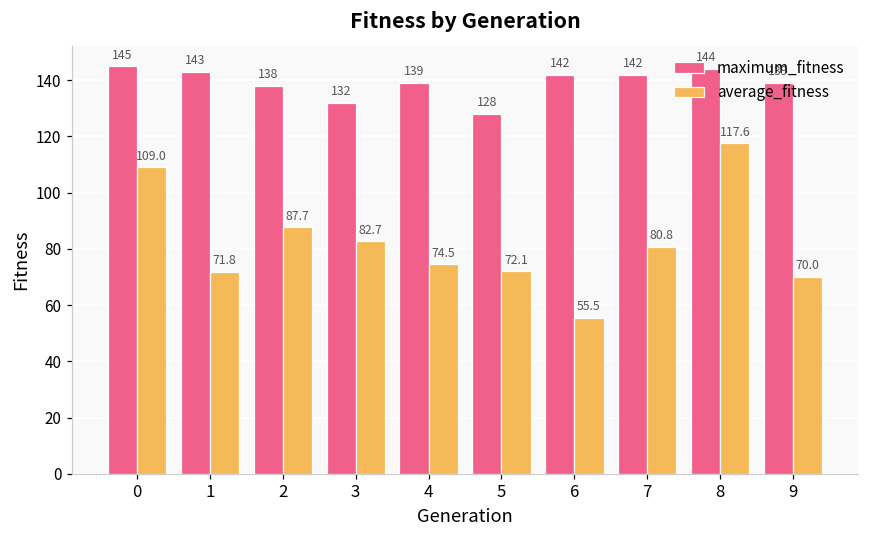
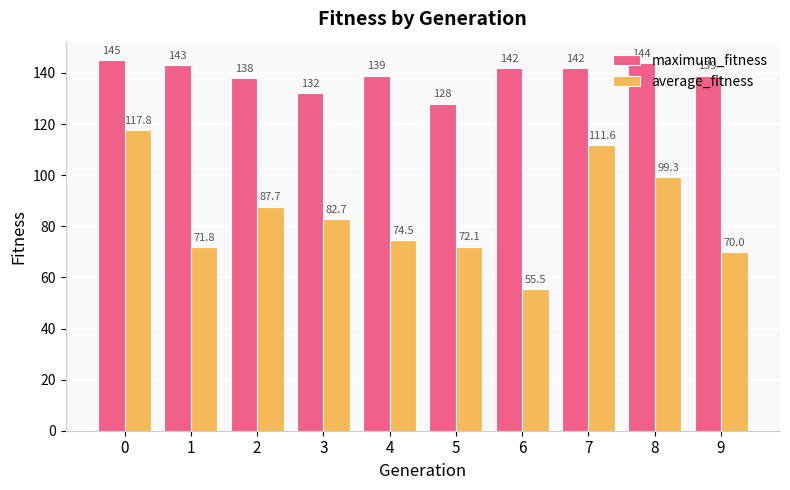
average_fitness, 0: 109.0 -> 117.8
average_fitness, 7: 80.8 -> 111.6
average_fitness, 8: 117.6 -> 99.3
